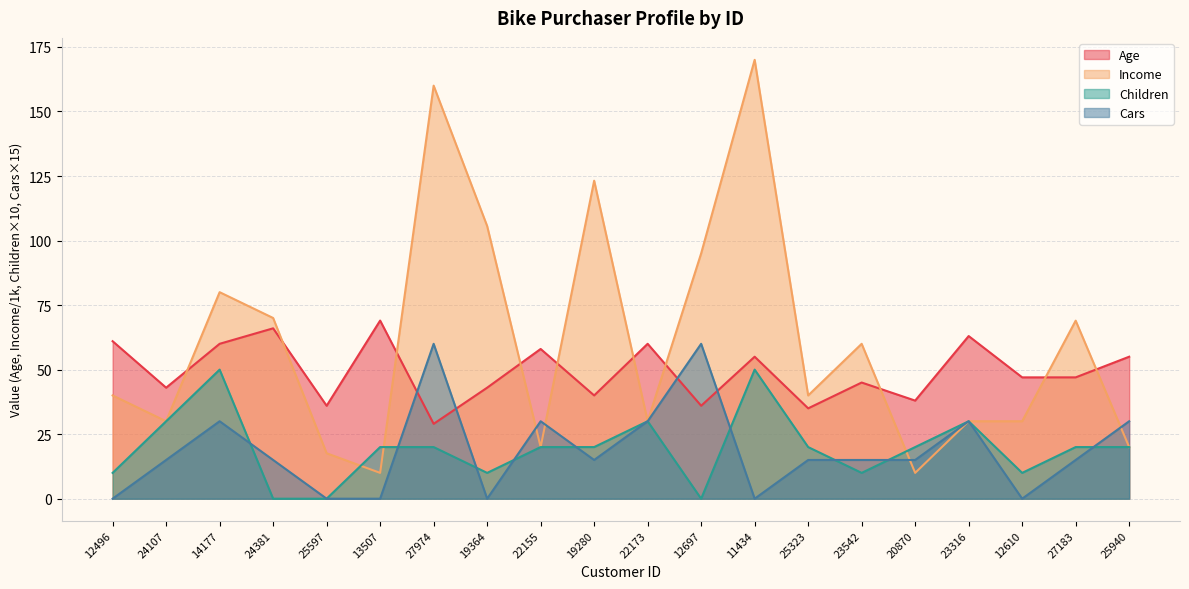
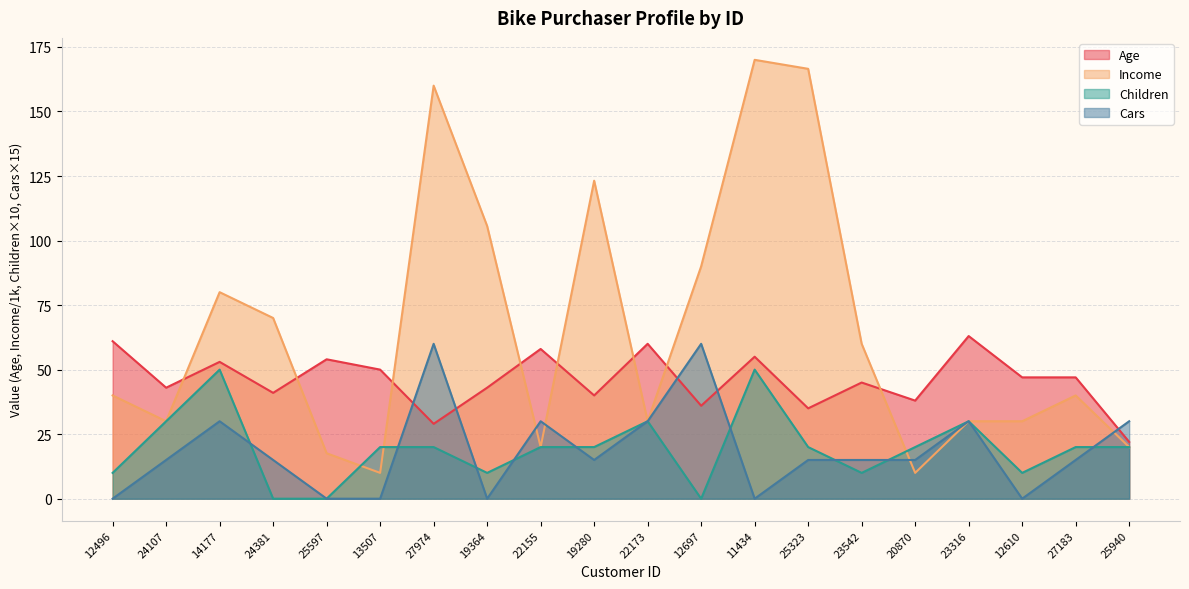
Age, 14177: 60 -> 53
Age, 24381: 66 -> 41
Age, 25597: 36 -> 54
Age, 13507: 69 -> 50
Income, 12697: 95 -> 90
Income, 25323: 40 -> 167
Income, 27183: 69 -> 40
Age, 25940: 55 -> 22
